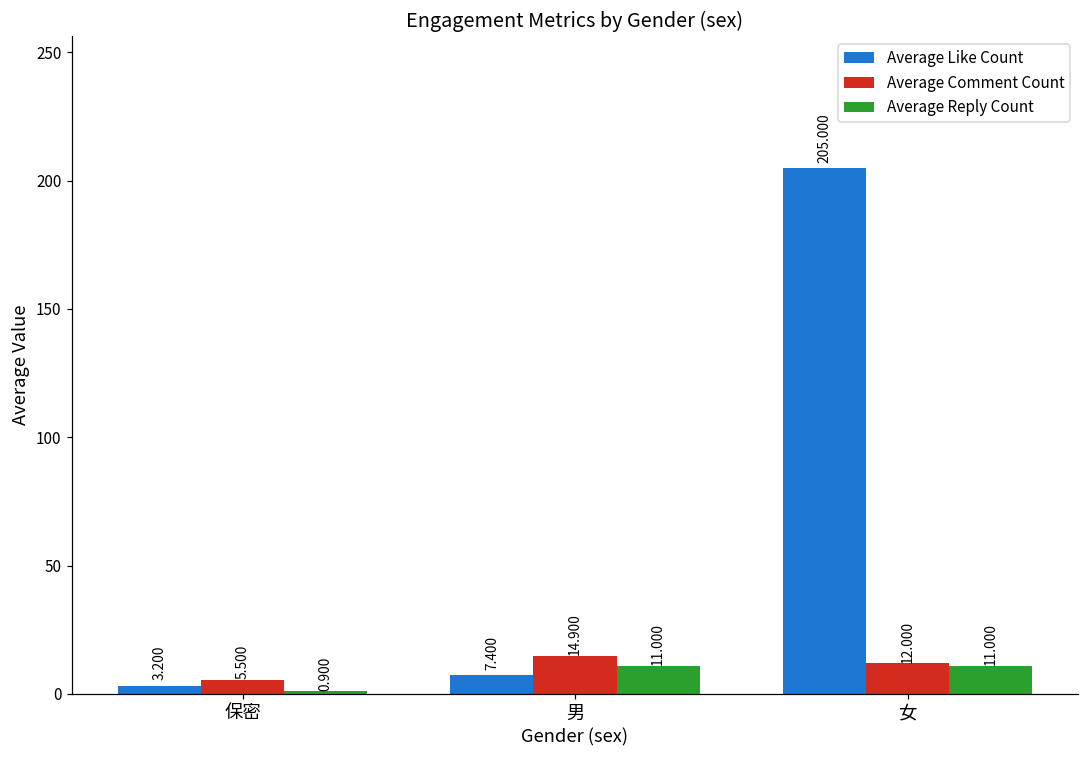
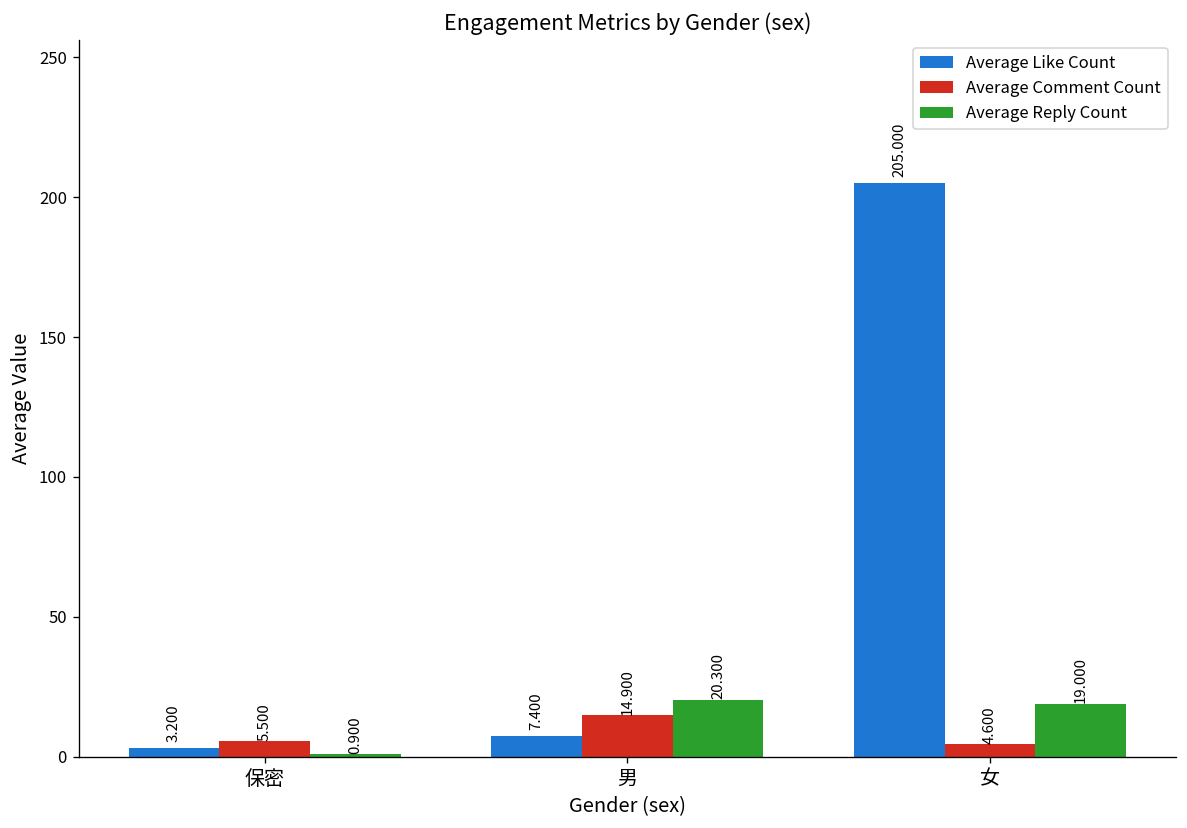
Average Reply Count, 男: 11.000 -> 20.300
Average Comment Count, 女: 12.000 -> 4.600
Average Reply Count, 女: 11.000 -> 19.000
